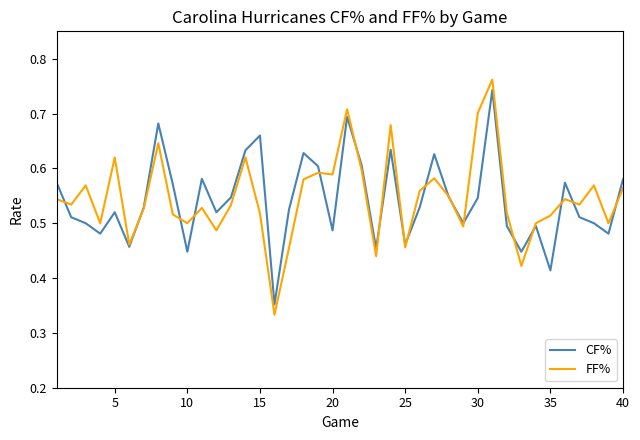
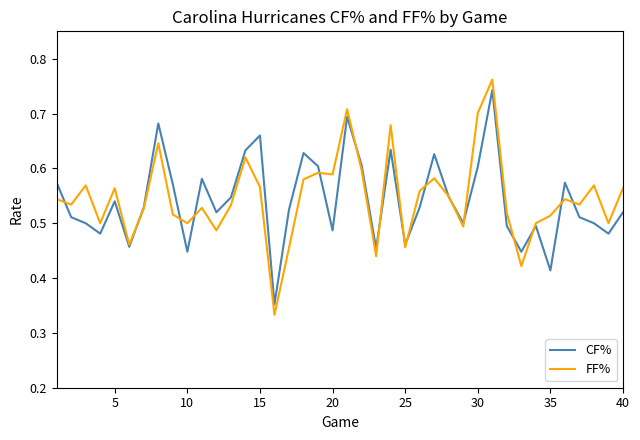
CF%, 5: 0.52 -> 0.54
FF%, 5: 0.62 -> 0.56
FF%, 15: 0.52 -> 0.57
CF%, 30: 0.55 -> 0.60
CF%, 40: 0.58 -> 0.52
